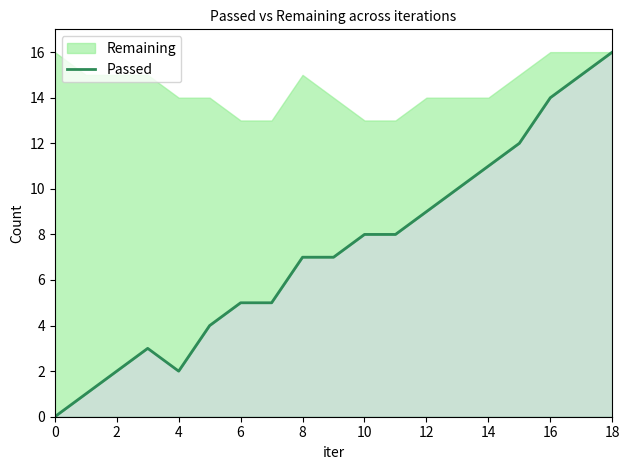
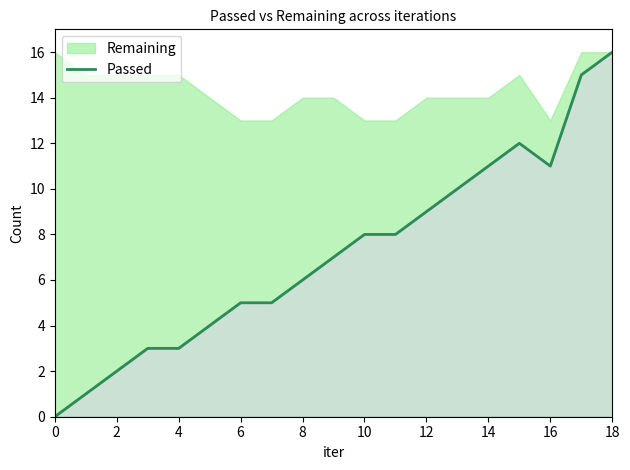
Passed, 4: 2 -> 3
Passed, 8: 7 -> 6
Passed, 16: 14 -> 11
